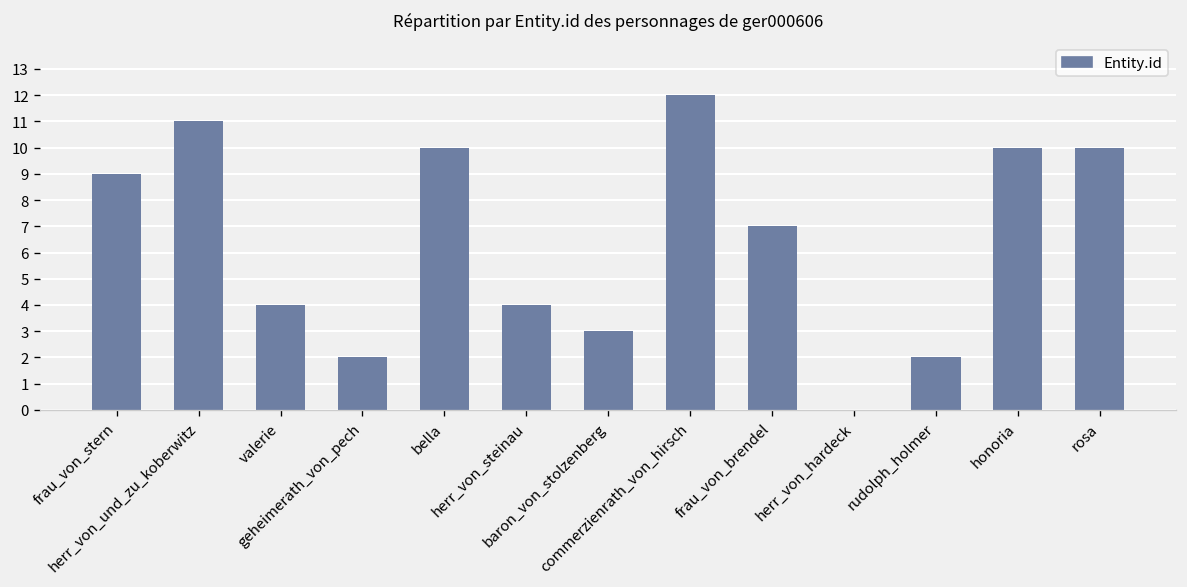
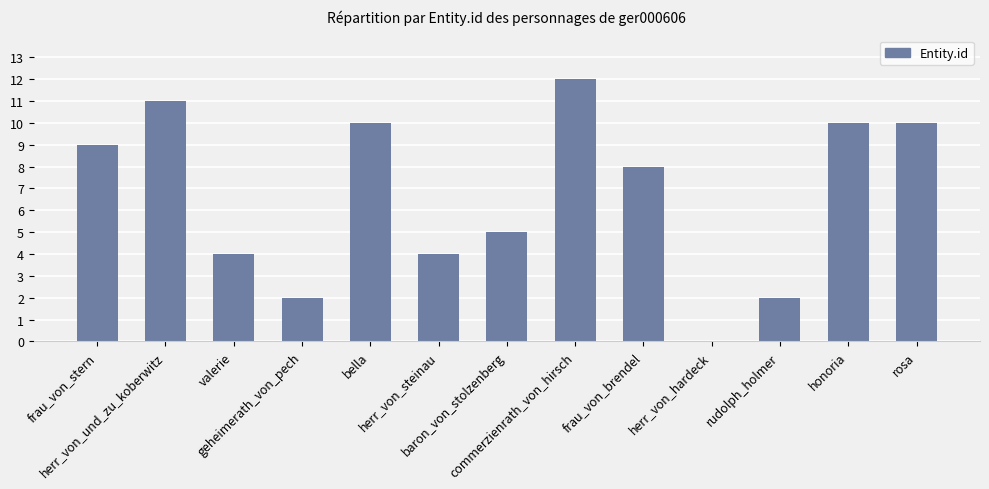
baron_von_stolzenberg: 3 -> 5
frau_von_brendel: 7 -> 8
